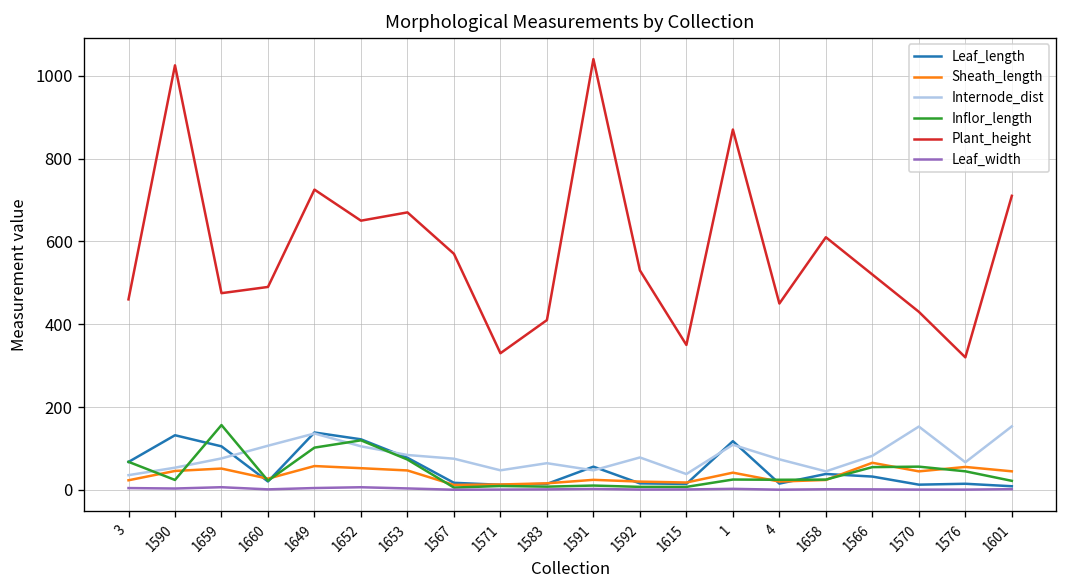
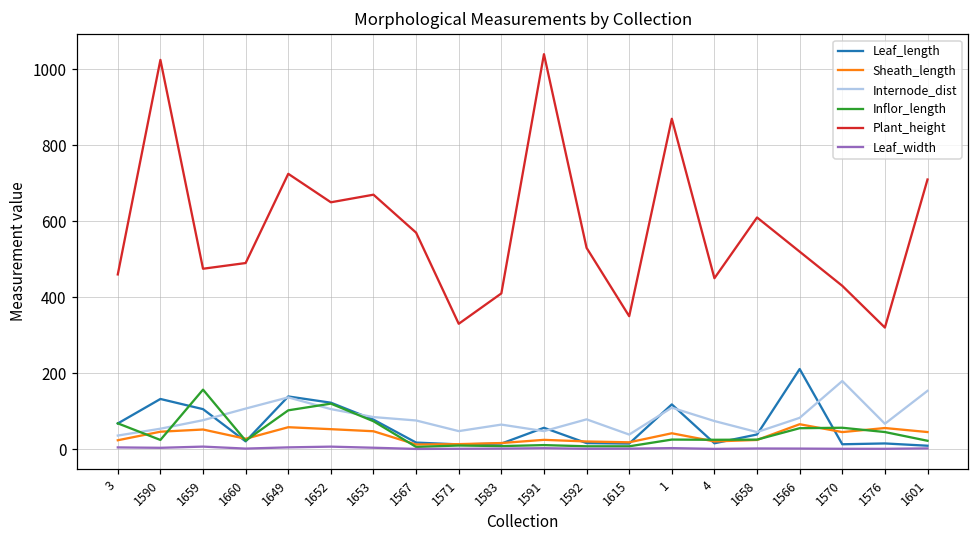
Leaf_length, 1566: 30 -> 210
Internode_dist, 1570: 150 -> 180
